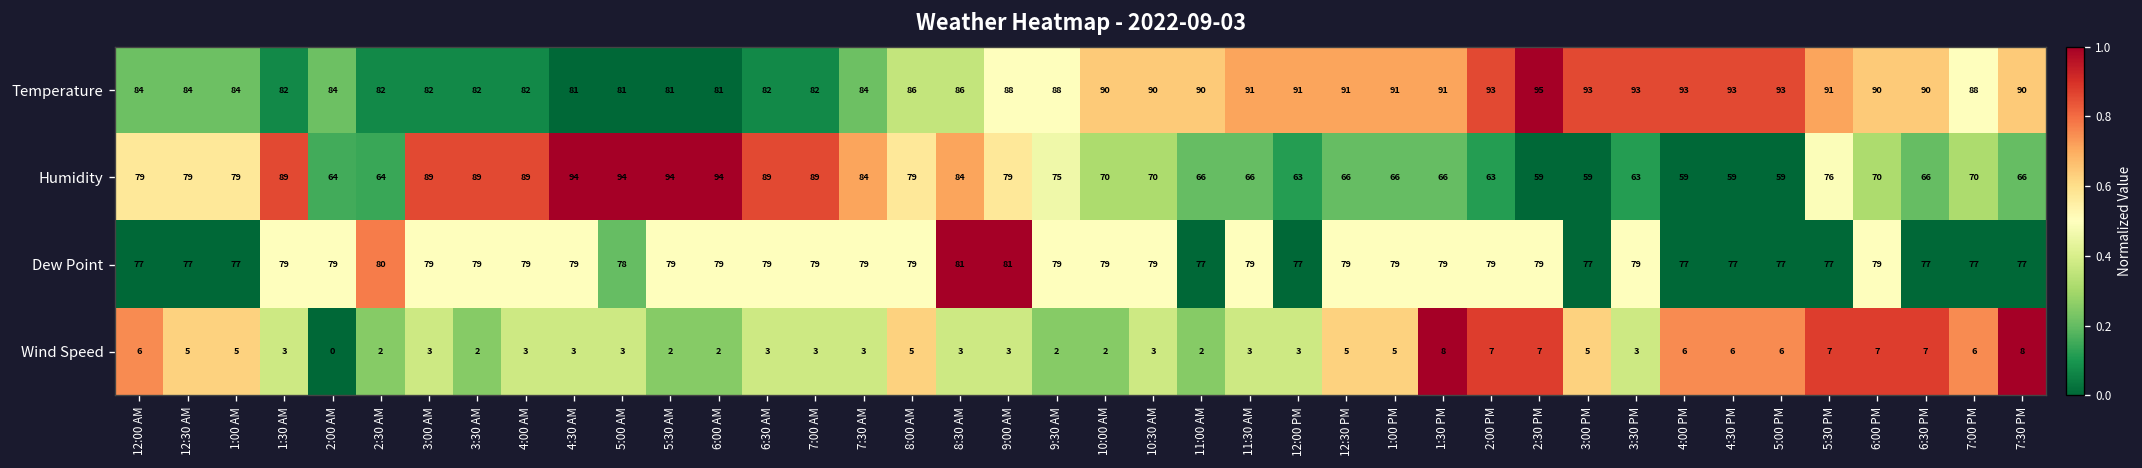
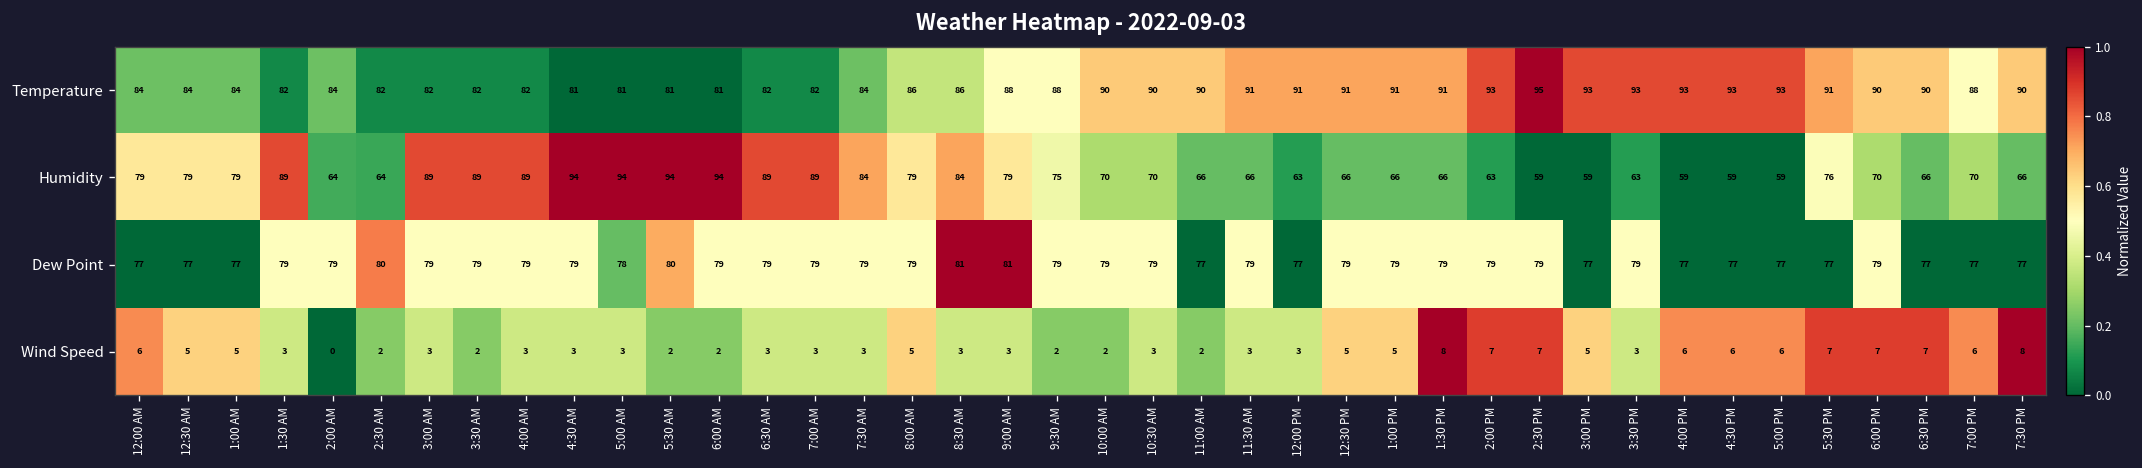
Dew Point, 5:30 AM: 79 -> 80
